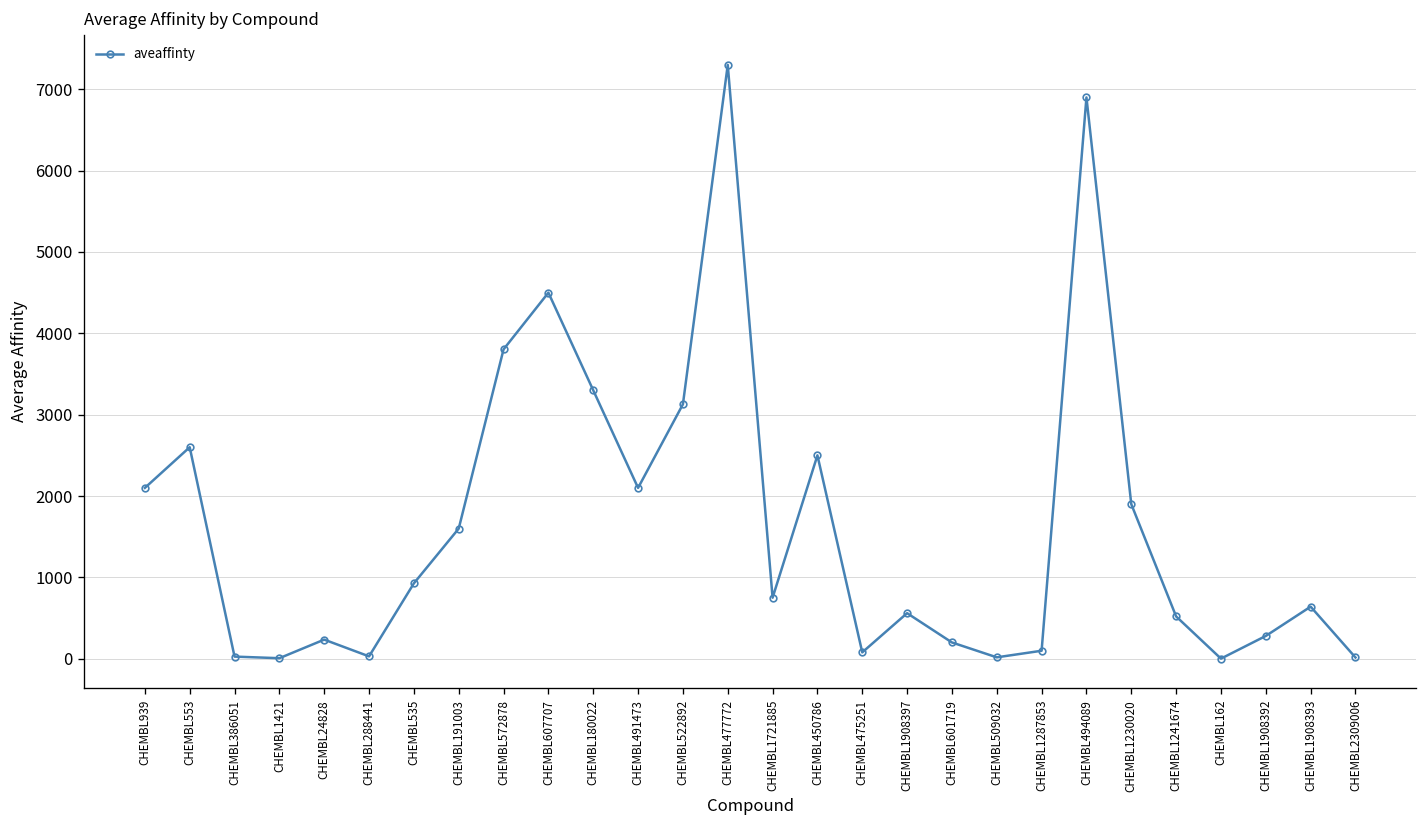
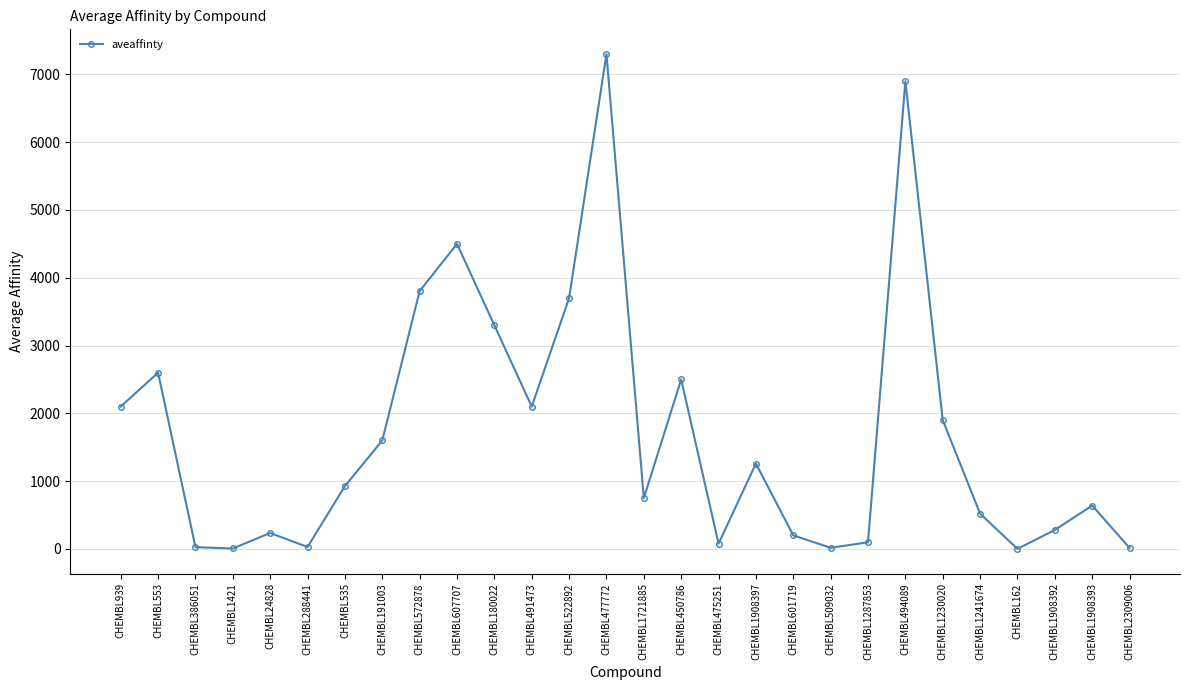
CHEMBL522892: 3100 -> 3700
CHEMBL1908397: 600 -> 1300
